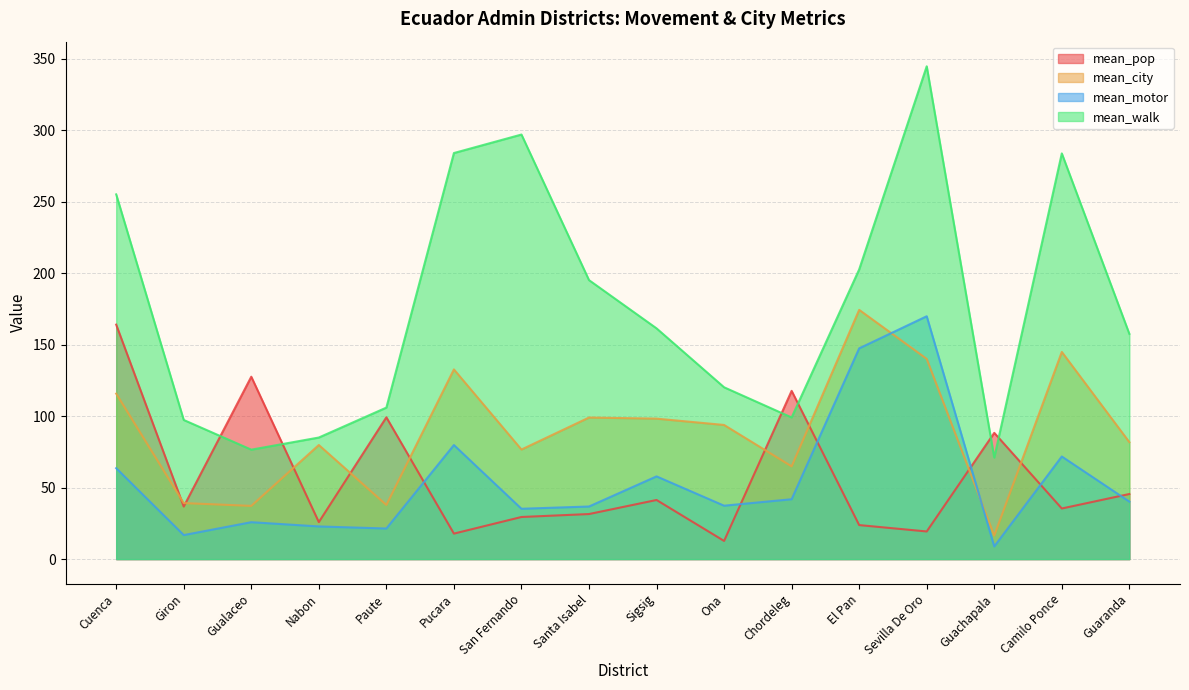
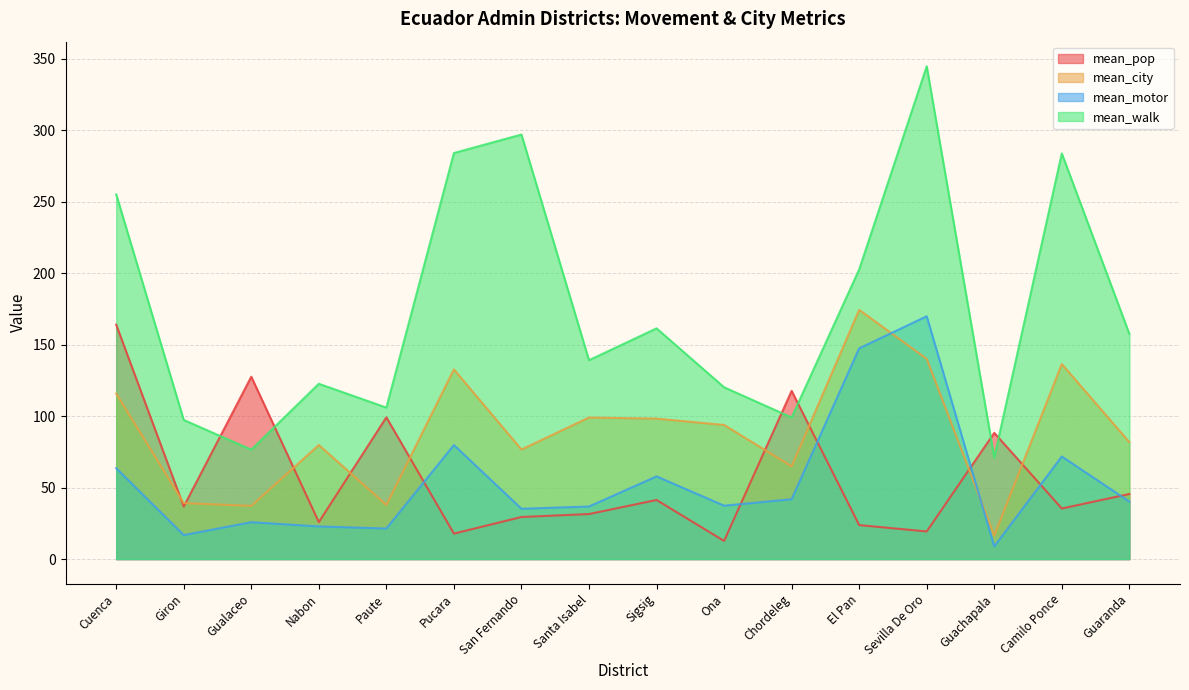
mean_walk, Nabon: 85 -> 123
mean_walk, Santa Isabel: 195 -> 139
mean_city, Camilo Ponce: 145 -> 136
